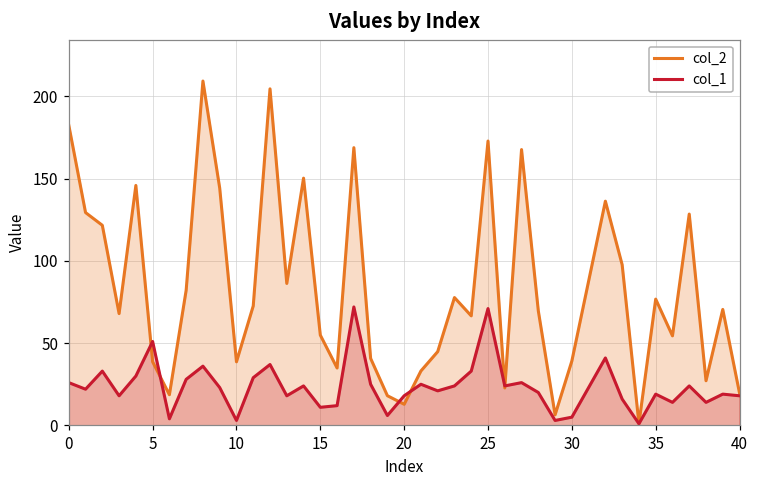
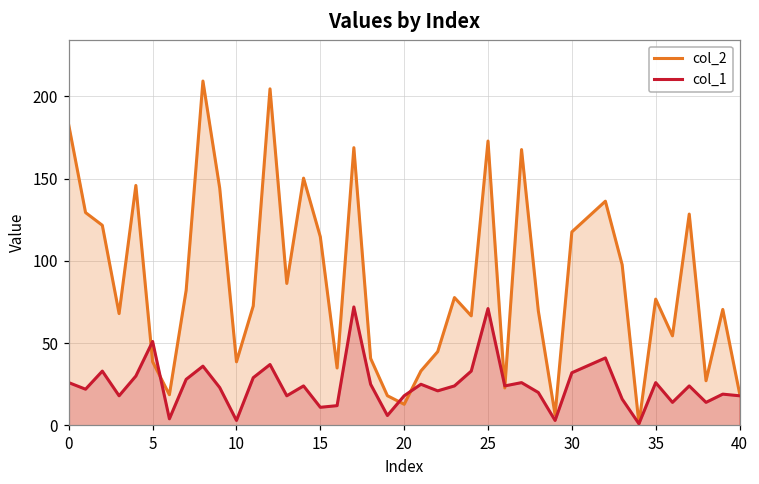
col_2, 15: 55 -> 115
col_2, 30: 39 -> 118
col_1, 30: 5 -> 32
col_1, 35: 19 -> 26
